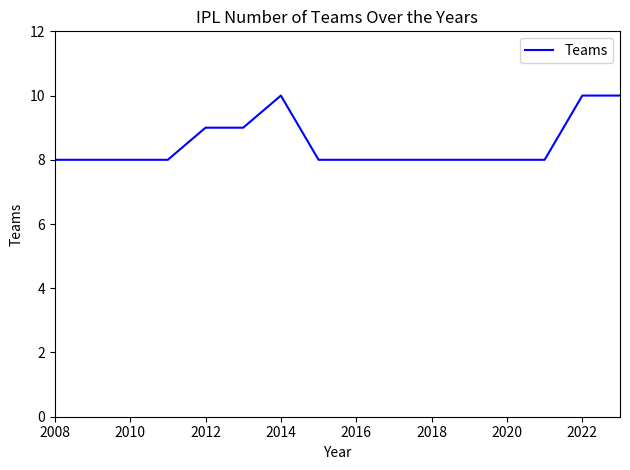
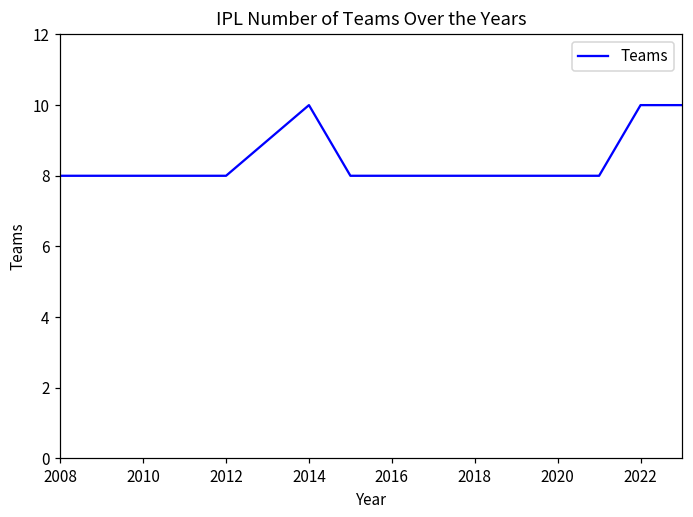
2012: 9 -> 8
